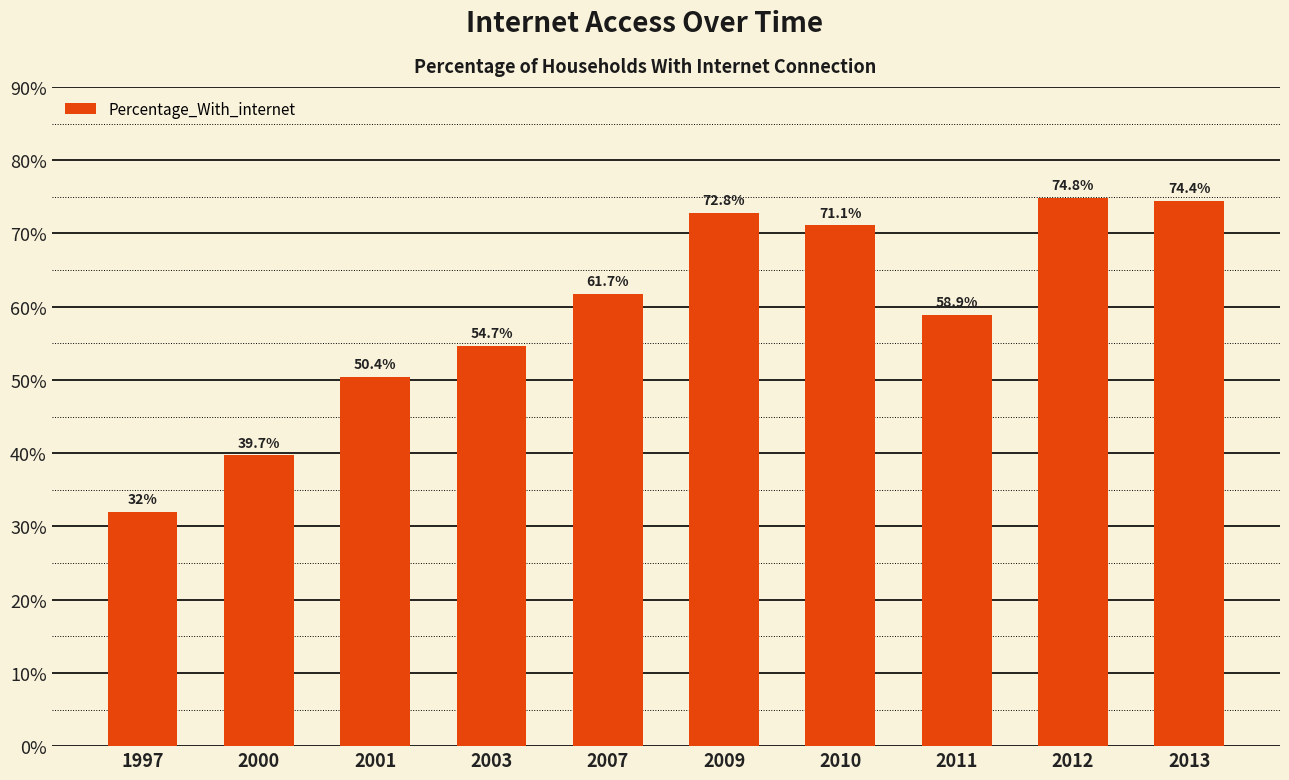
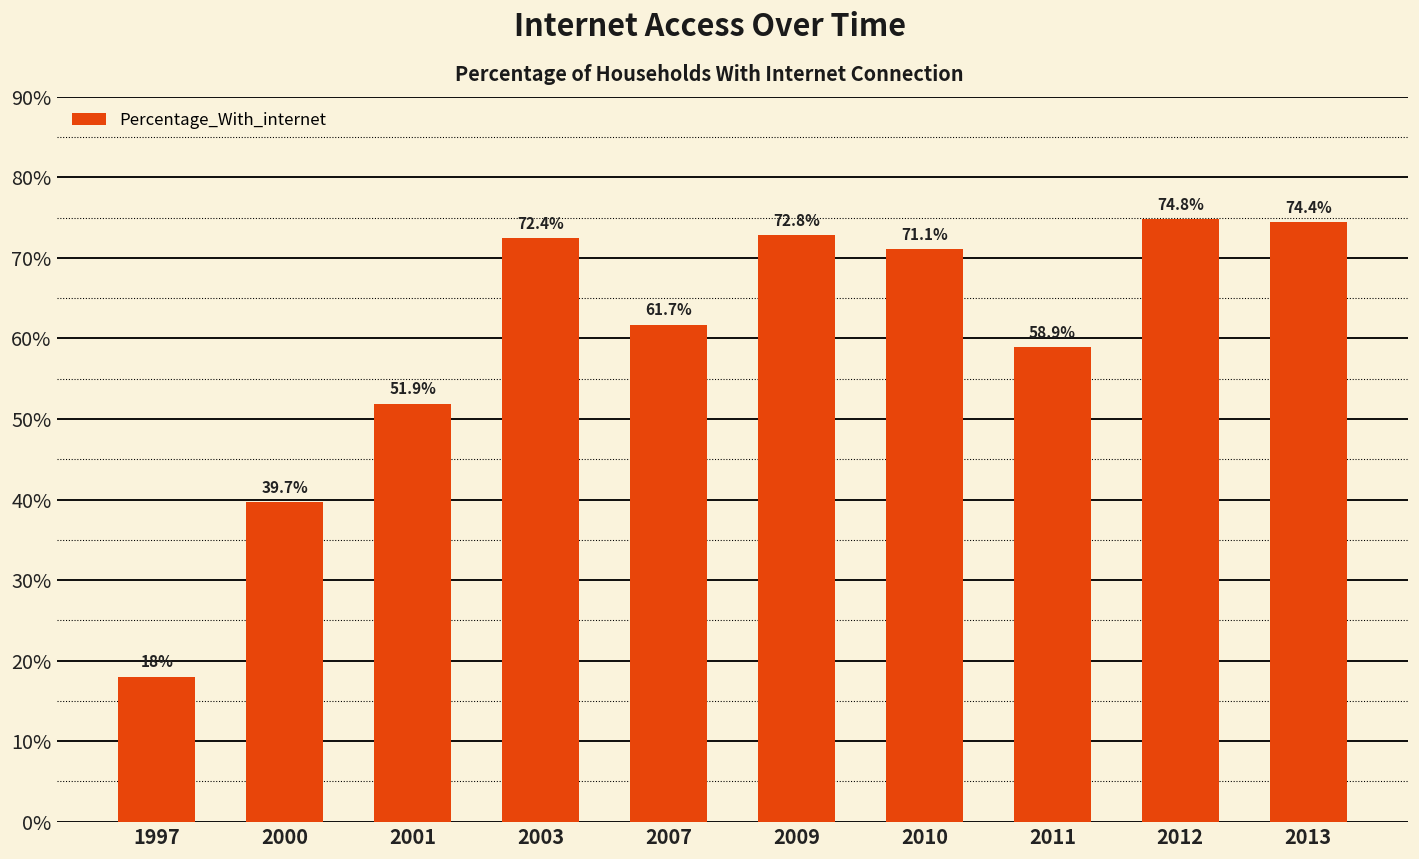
1997: 32% -> 18%
2001: 50.4% -> 51.9%
2003: 54.7% -> 72.4%
